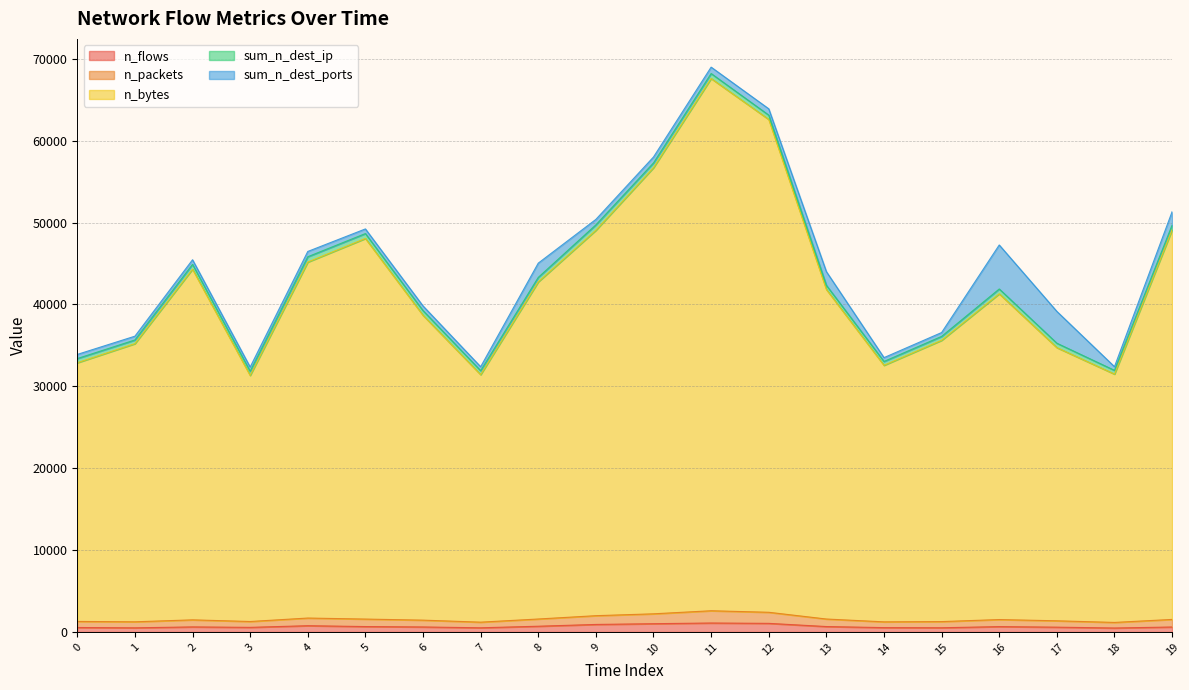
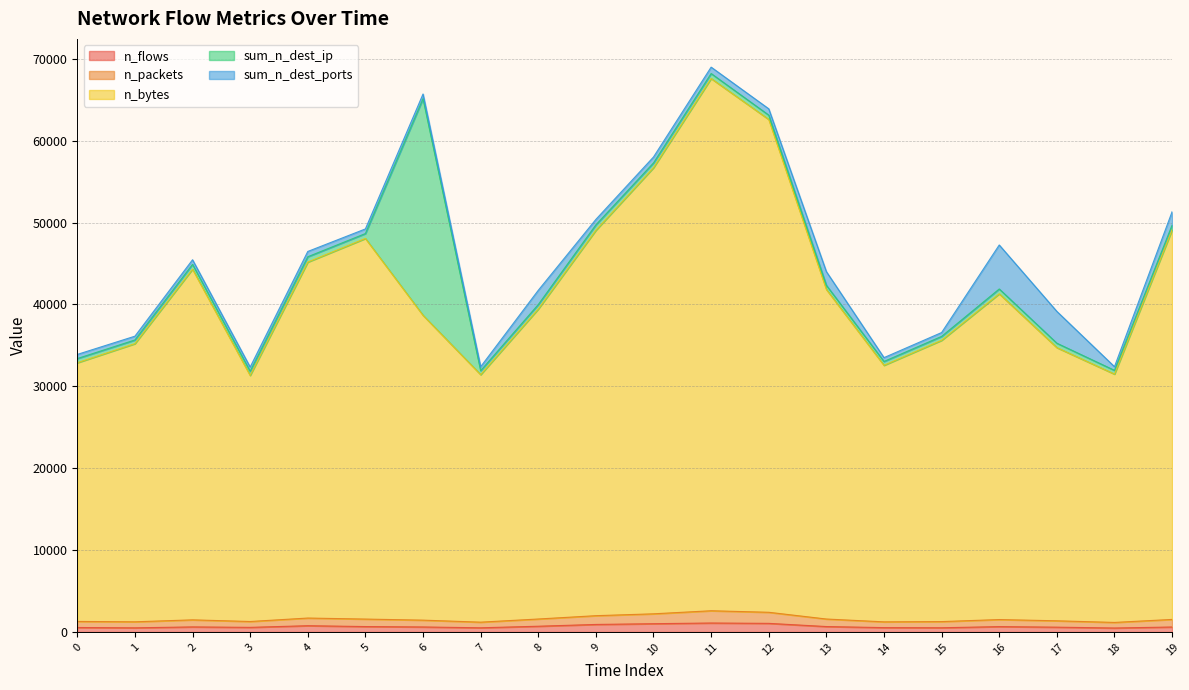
sum_n_dest_ip, 6: 1000 -> 26000
n_bytes, 8: 41000 -> 38000
